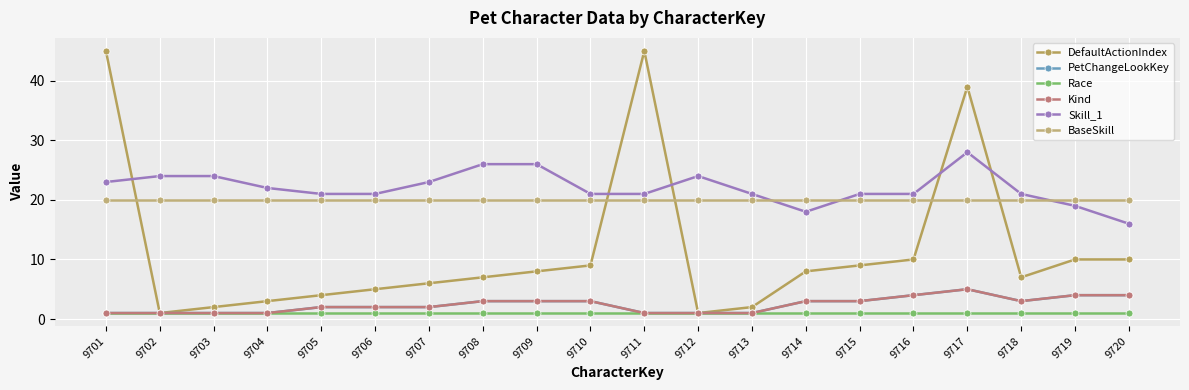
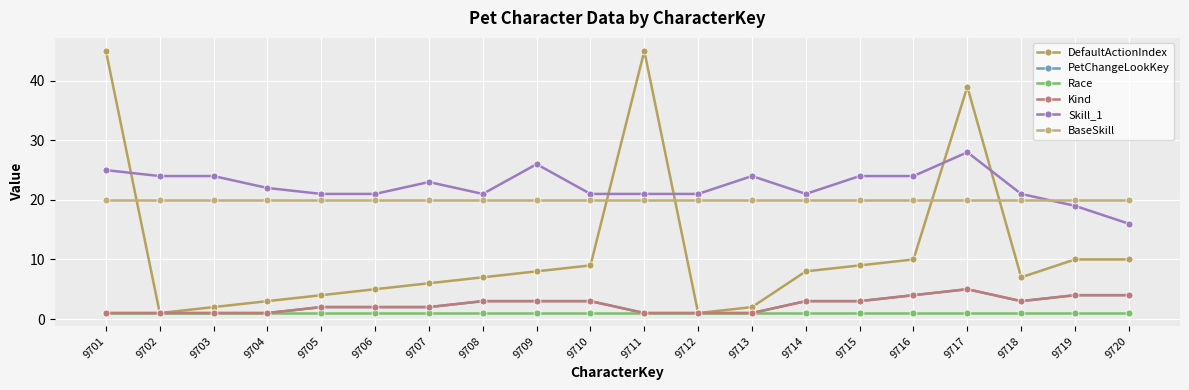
Skill_1, 9701: 23 -> 25
Skill_1, 9708: 26 -> 21
Skill_1, 9712: 24 -> 21
Skill_1, 9713: 21 -> 24
Skill_1, 9714: 18 -> 21
Skill_1, 9715: 21 -> 24
Skill_1, 9716: 21 -> 24
